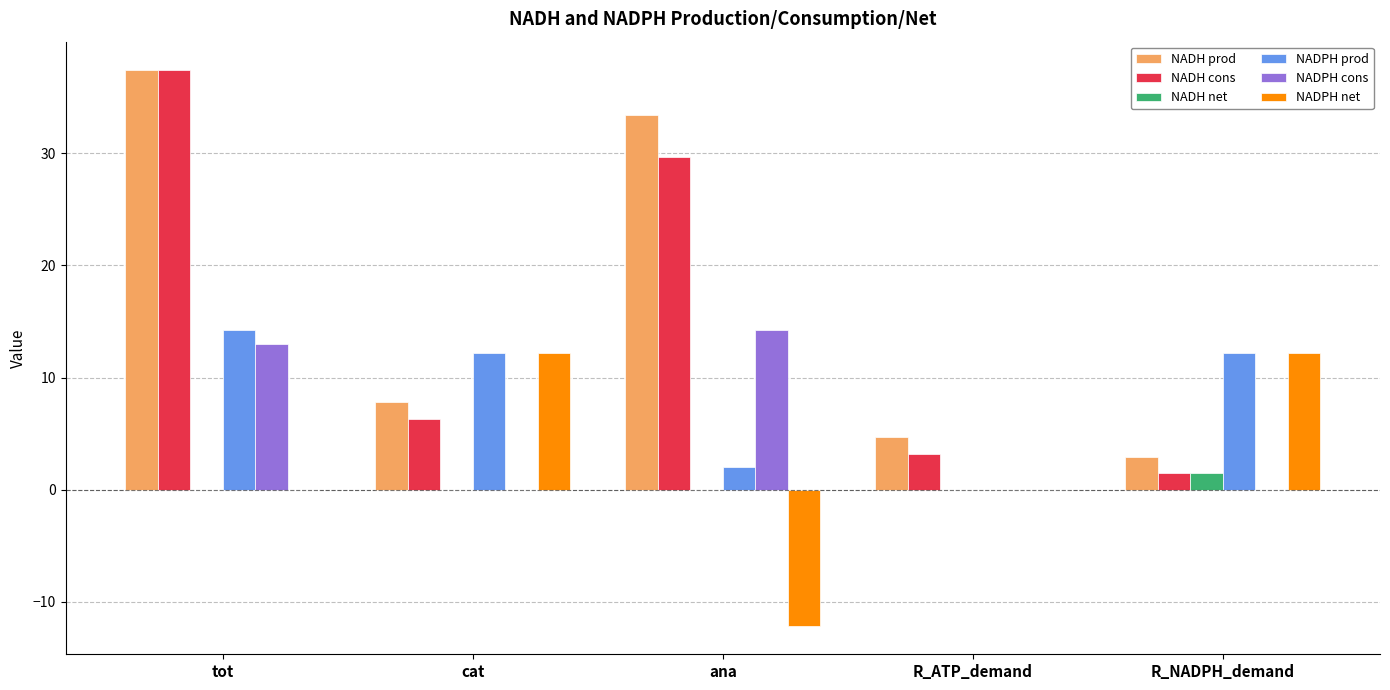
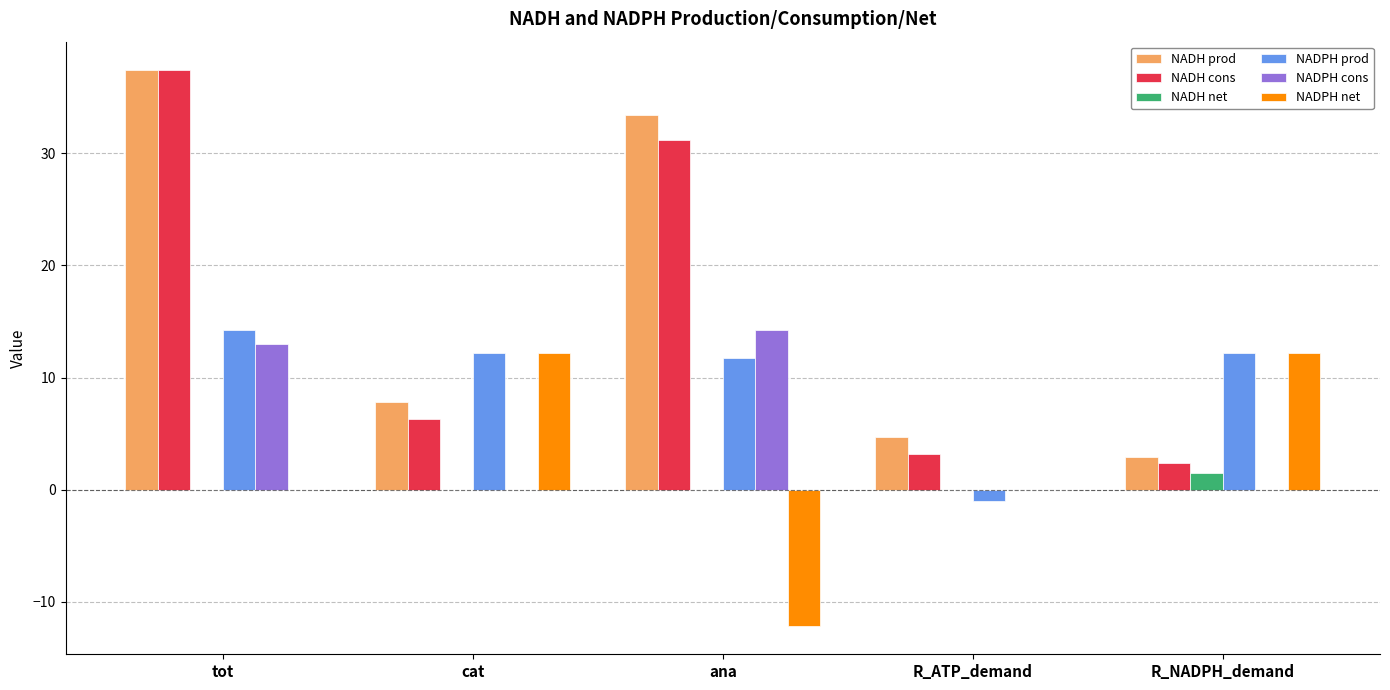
NADH cons, ana: 29.7 -> 31.2
NADPH prod, ana: 2.1 -> 11.7
NADPH prod, R_ATP_demand: 0 -> -1
NADH cons, R_NADPH_demand: 1.5 -> 2.4
